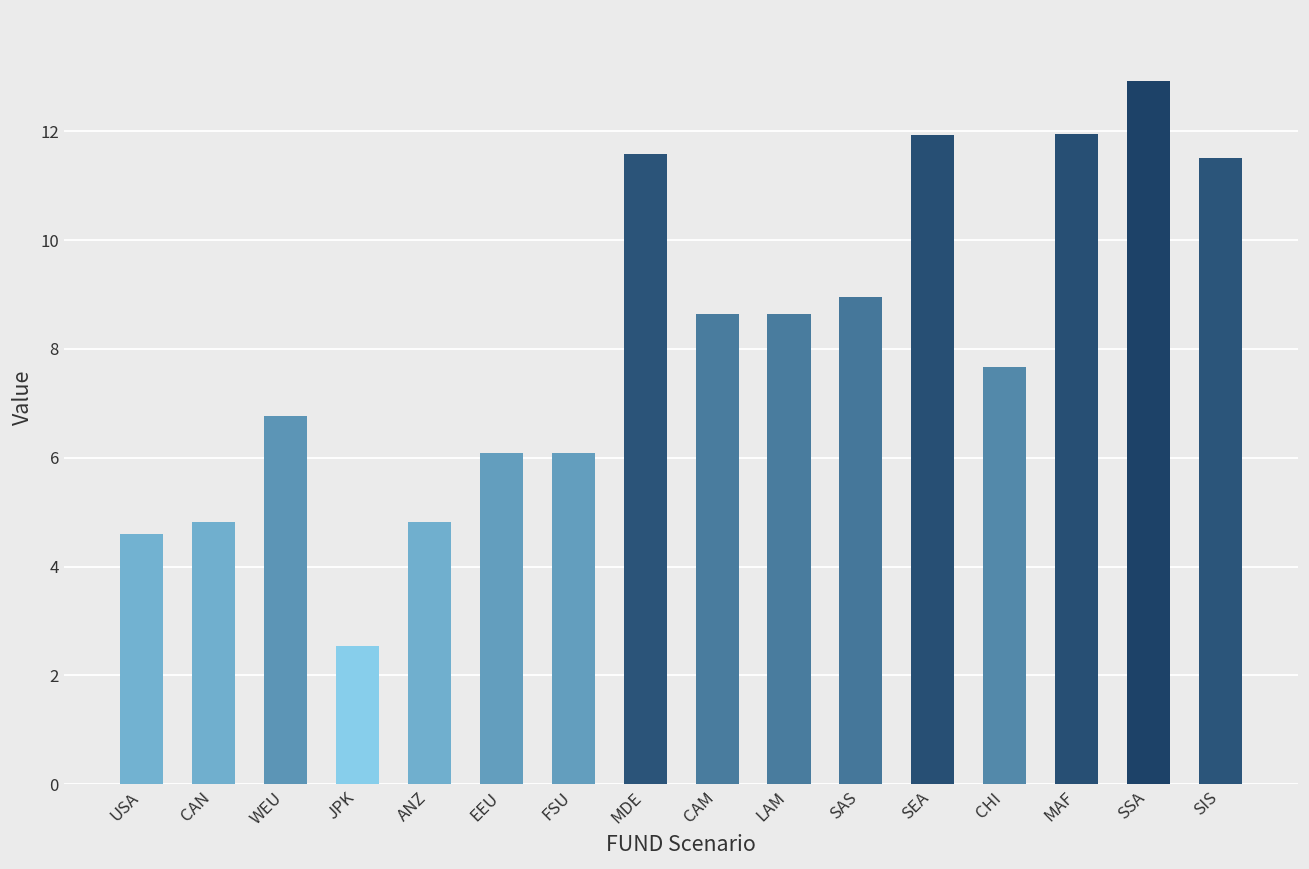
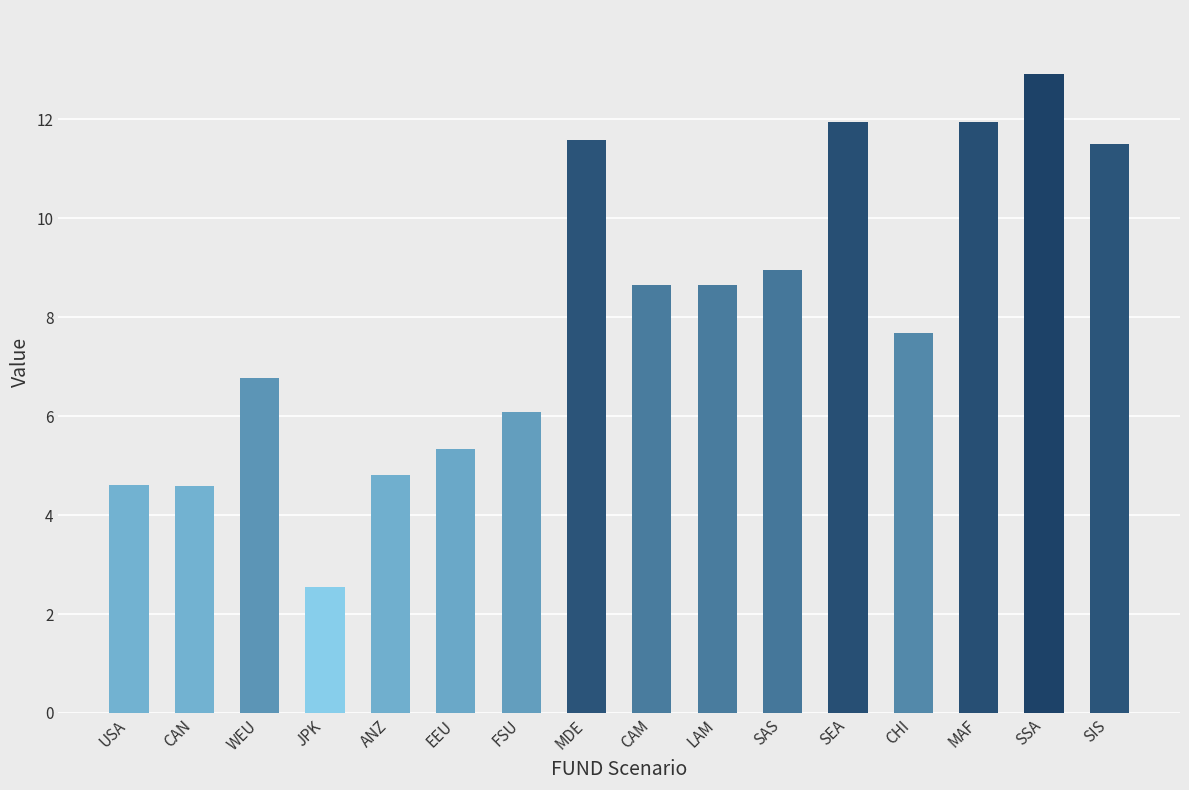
CAN: 4.8 -> 4.6
EEU: 6.1 -> 5.3
